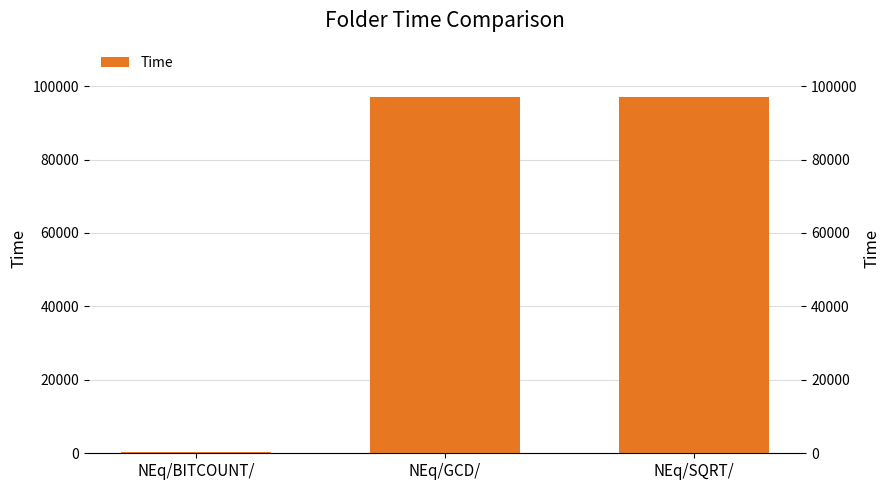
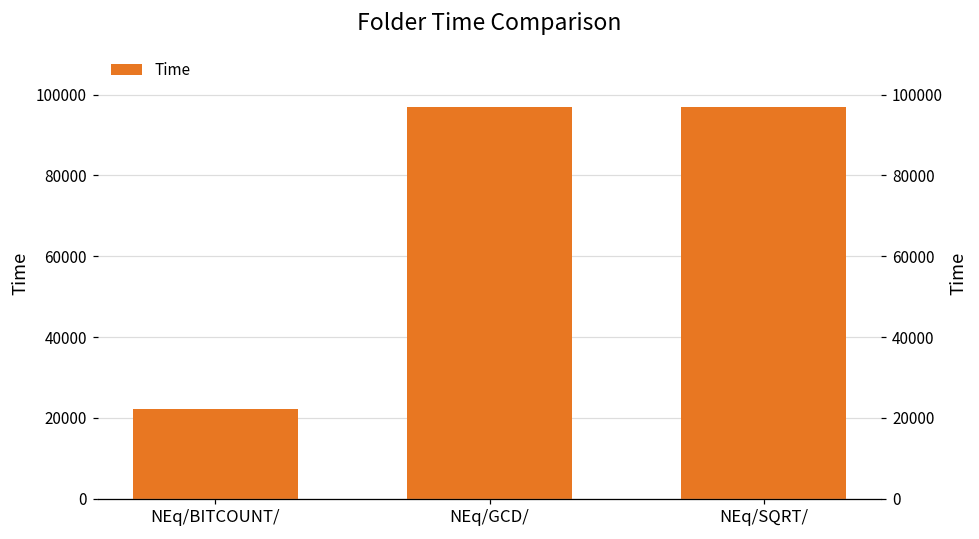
NEq/BITCOUNT/: 0 -> 22000
